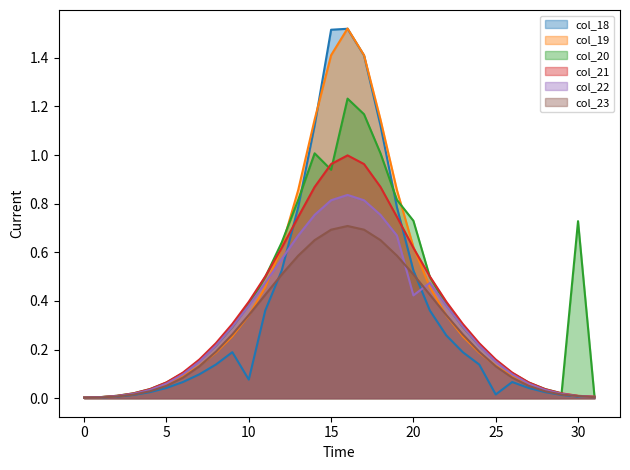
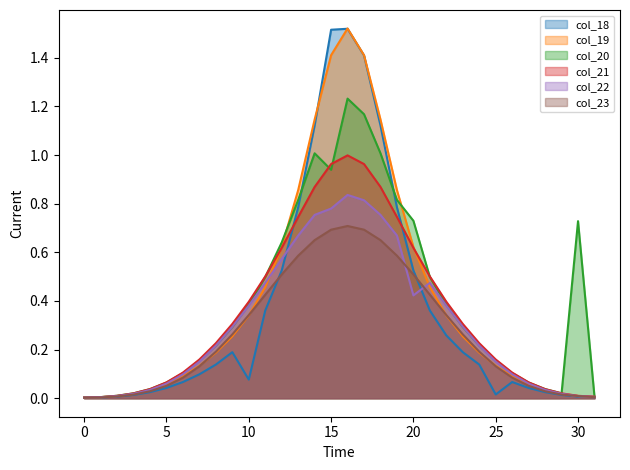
col_22, 15: 0.81 -> 0.78
